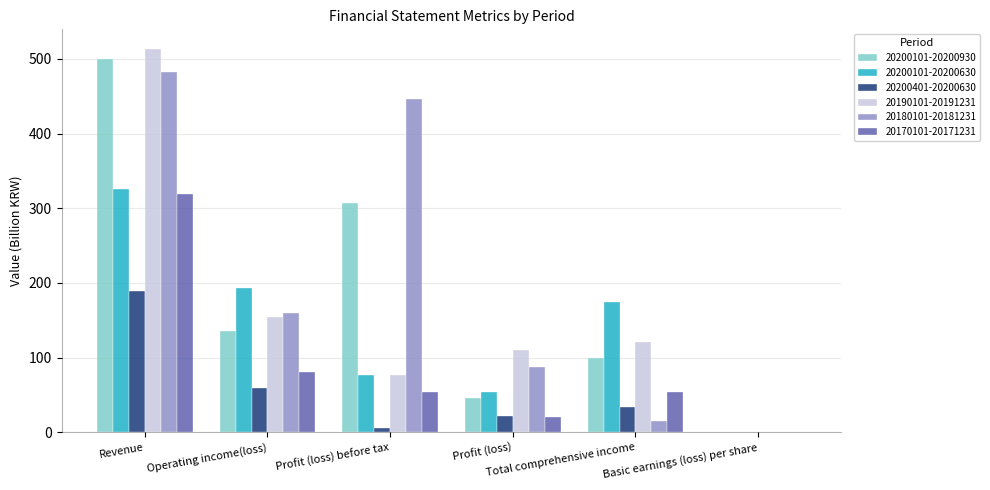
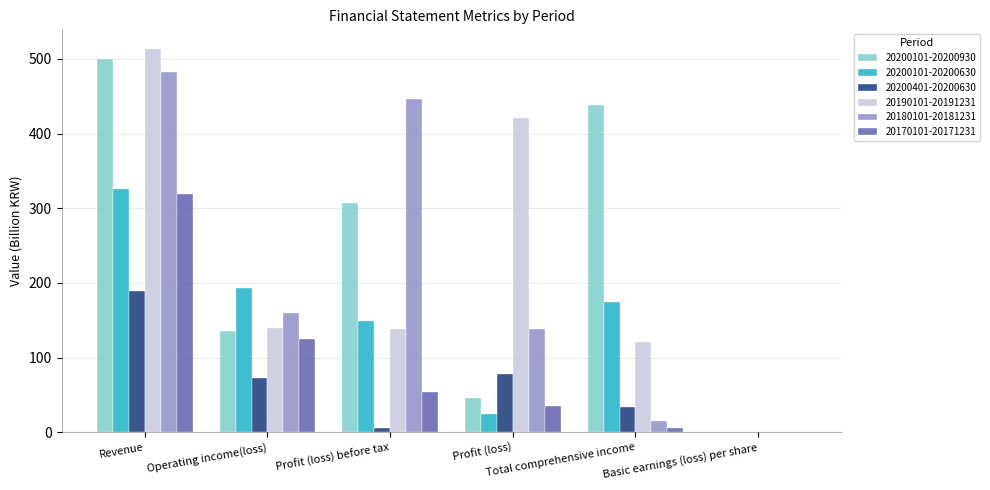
20200401-20200630, Operating income(loss): 60 -> 70
20190101-20191231, Operating income(loss): 150 -> 140
20170101-20171231, Operating income(loss): 80 -> 120
20200101-20200630, Profit (loss) before tax: 80 -> 150
20190101-20191231, Profit (loss) before tax: 80 -> 140
20200101-20200630, Profit (loss): 50 -> 20
20200401-20200630, Profit (loss): 20 -> 80
20190101-20191231, Profit (loss): 110 -> 420
20180101-20181231, Profit (loss): 90 -> 140
20170101-20171231, Profit (loss): 20 -> 40
20200101-20200930, Total comprehensive income: 100 -> 440
20170101-20171231, Total comprehensive income: 50 -> 10
